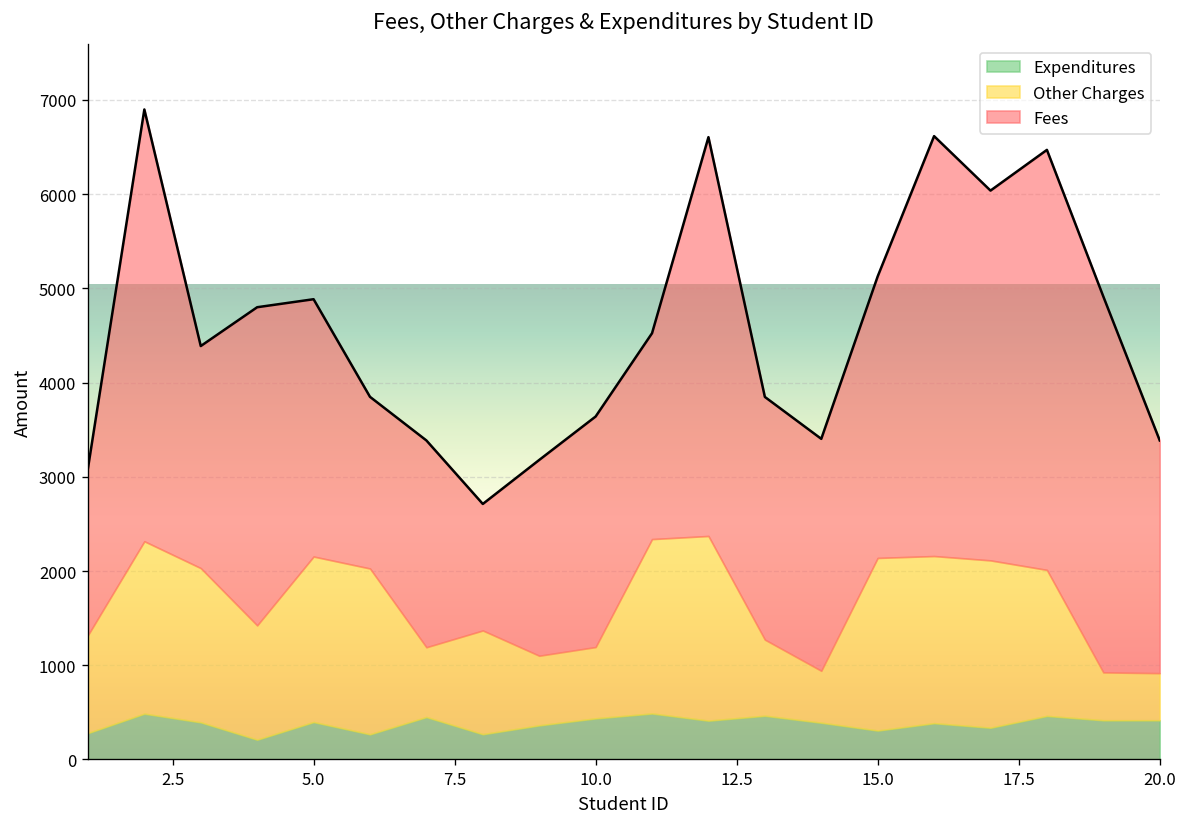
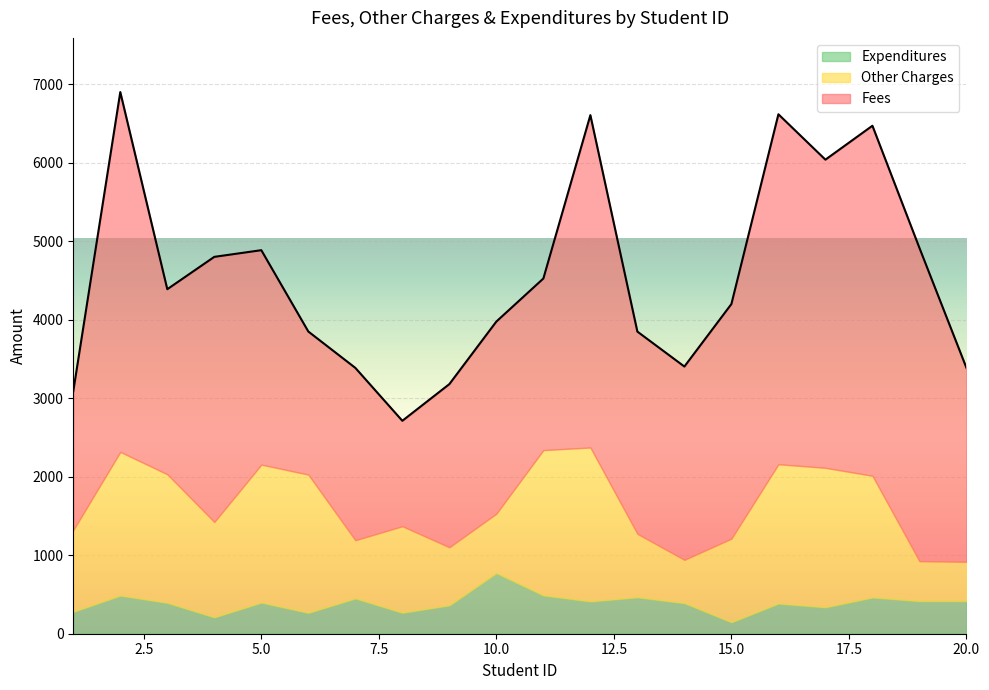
Expenditures, 10.0: 400 -> 800
Expenditures, 15.0: 300 -> 100
Other Charges, 15.0: 1800 -> 1100
